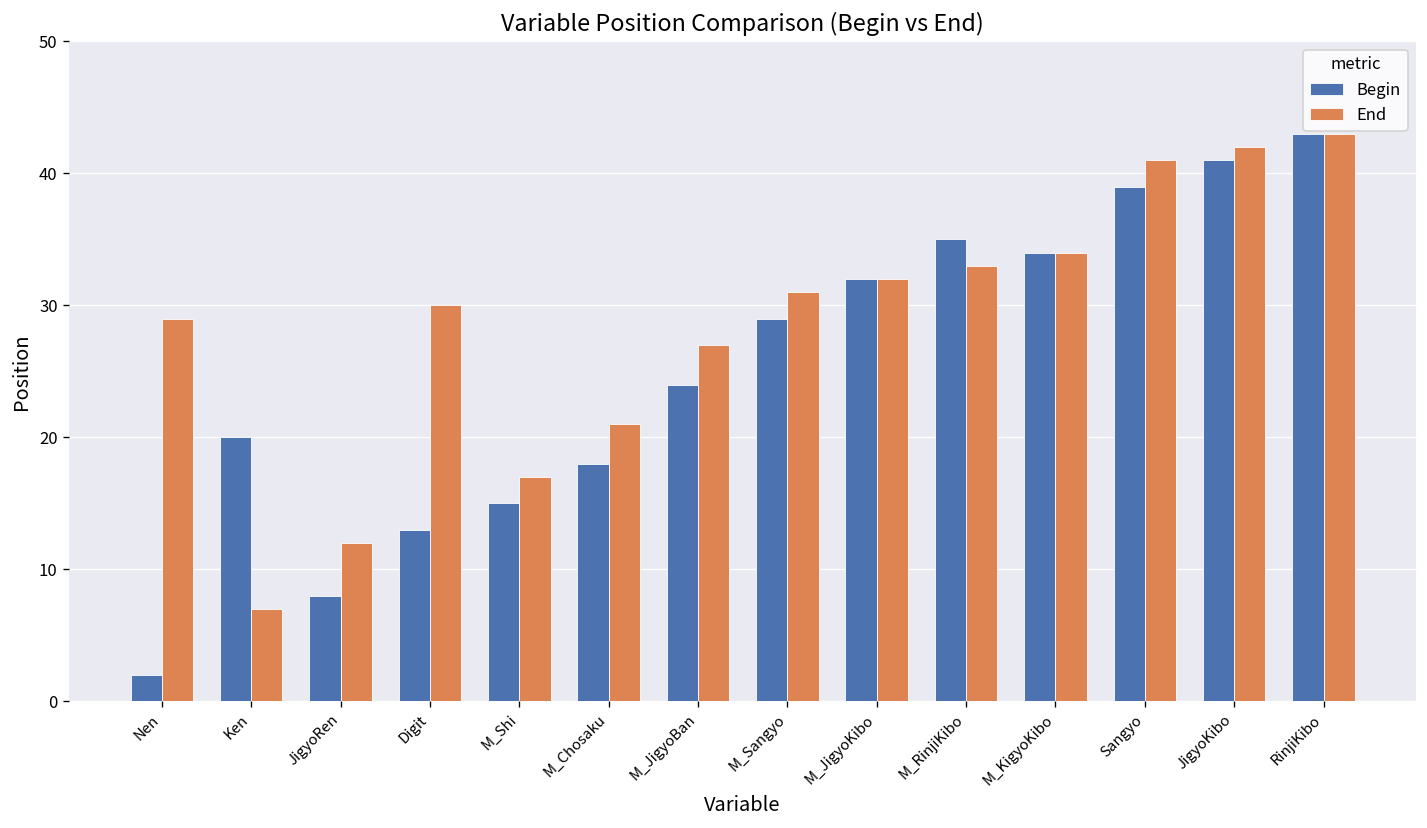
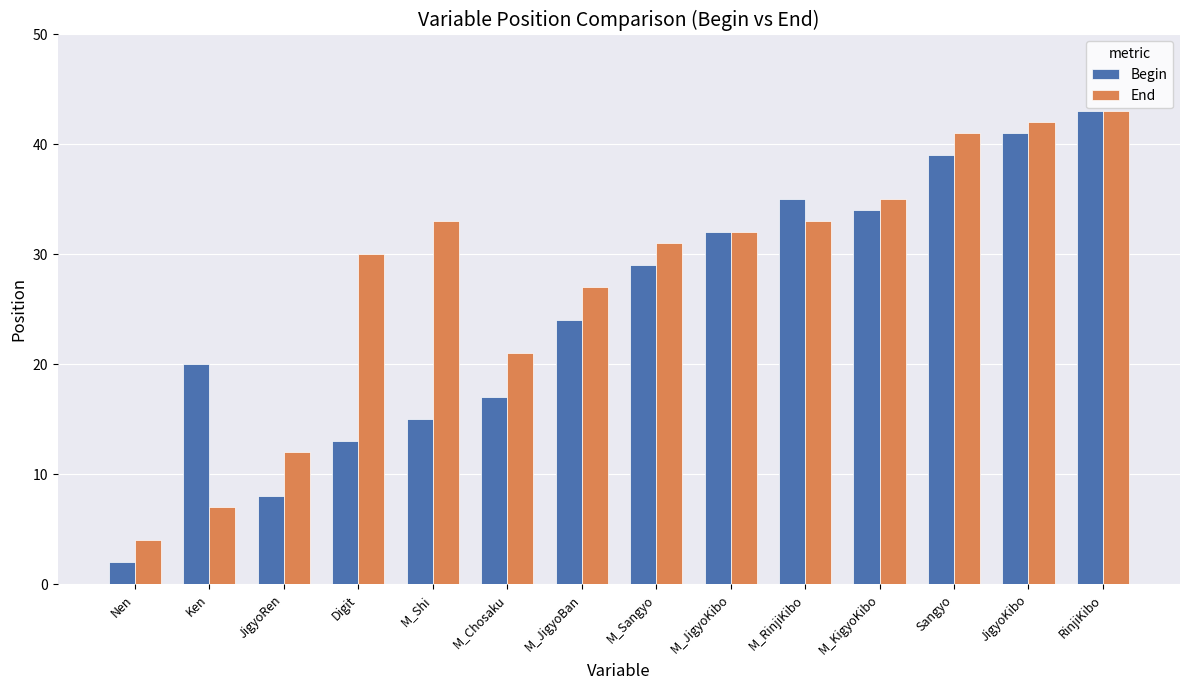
End, Nen: 29 -> 4
End, M_Shi: 17 -> 33
Begin, M_Chosaku: 18 -> 17
End, M_KigyoKibo: 34 -> 35
